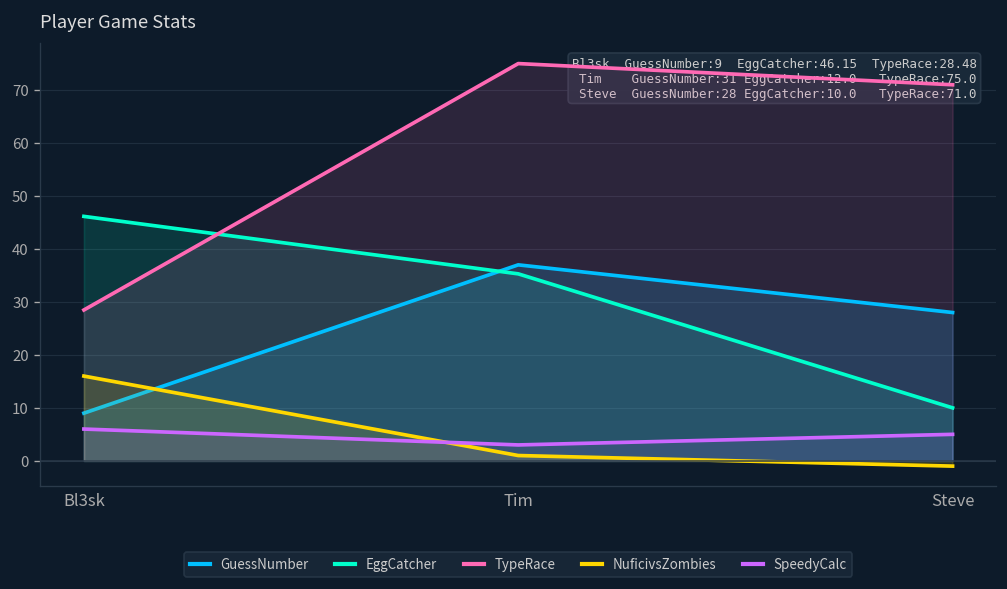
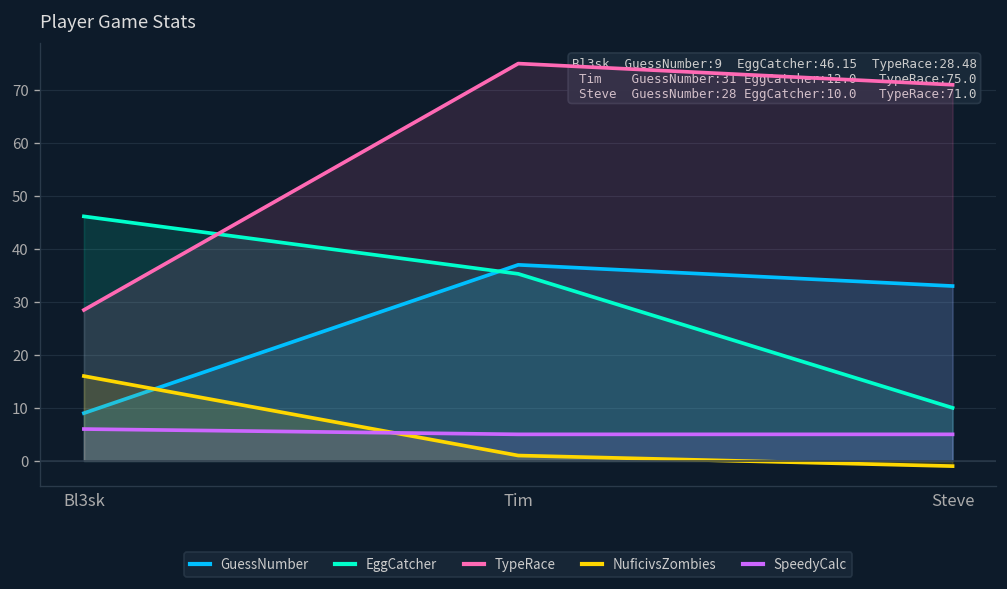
SpeedyCalc, Tim: 3 -> 5
GuessNumber, Steve: 28 -> 33
